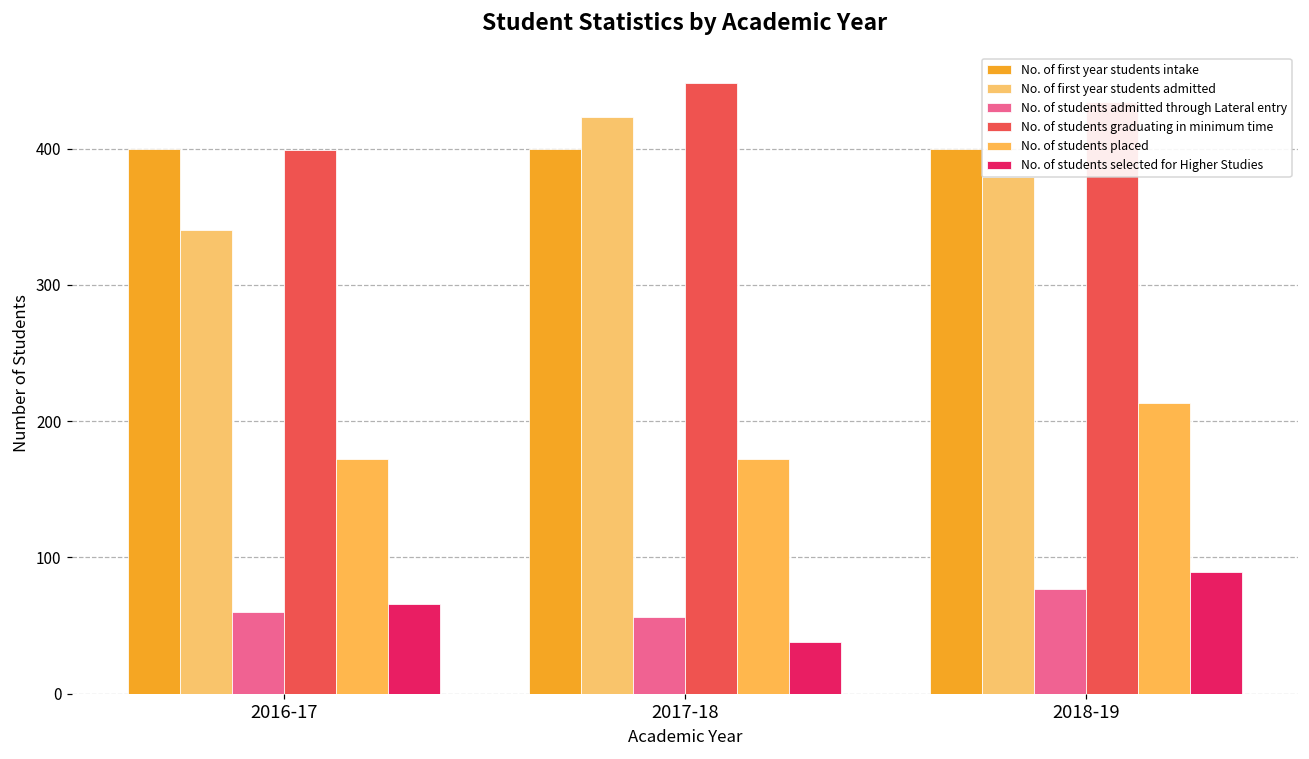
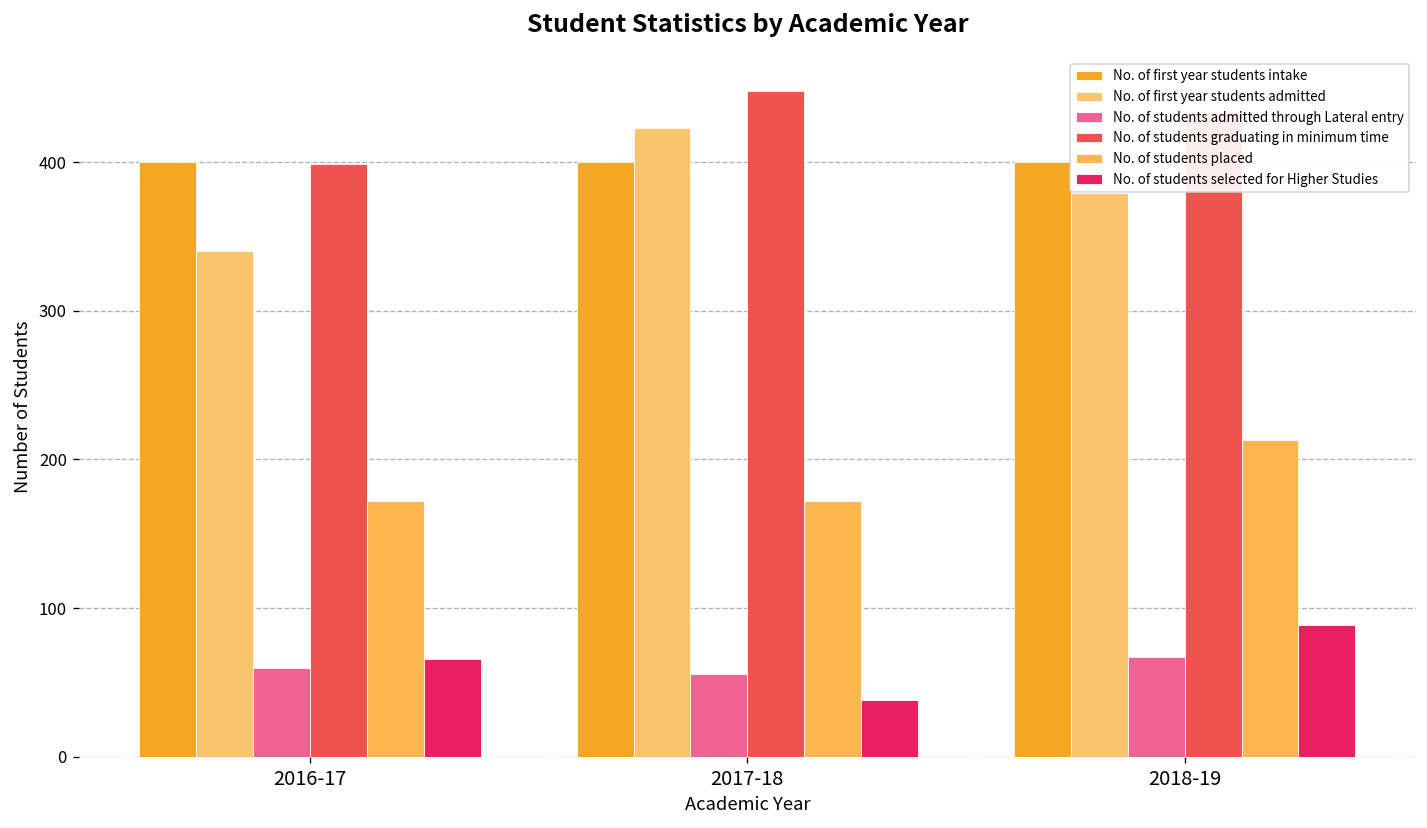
No. of students admitted through Lateral entry, 2018-19: 77 -> 67
